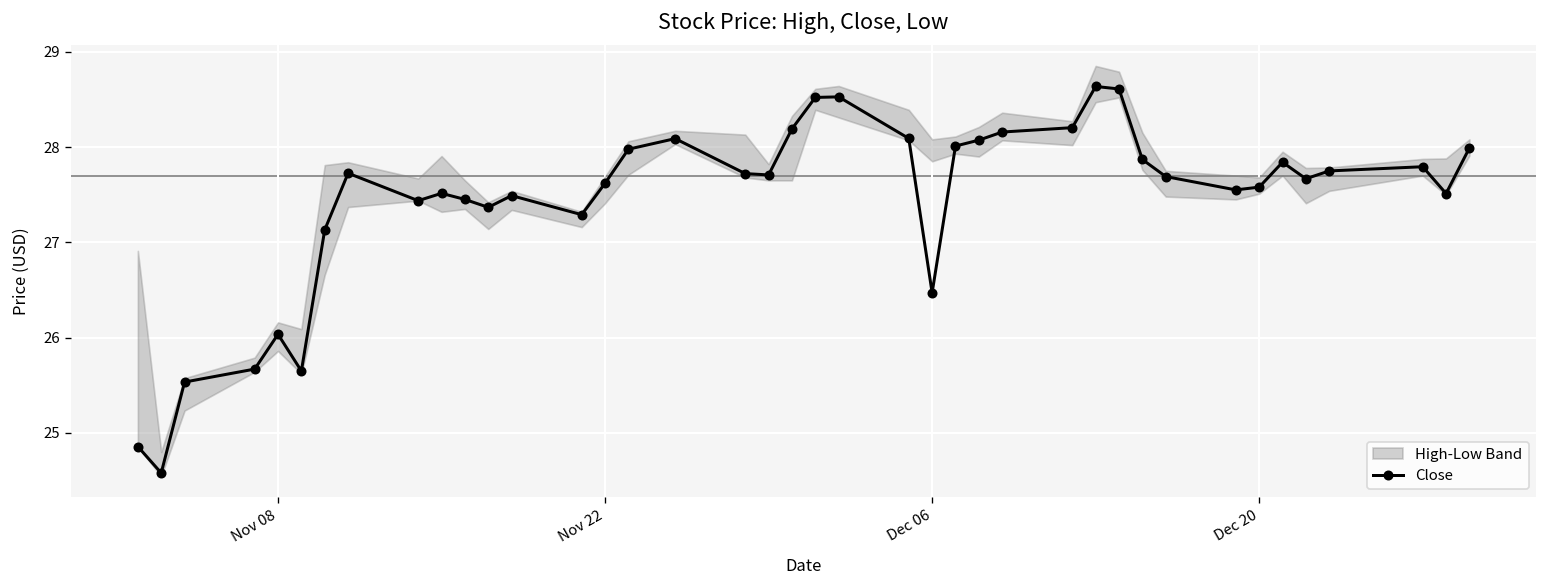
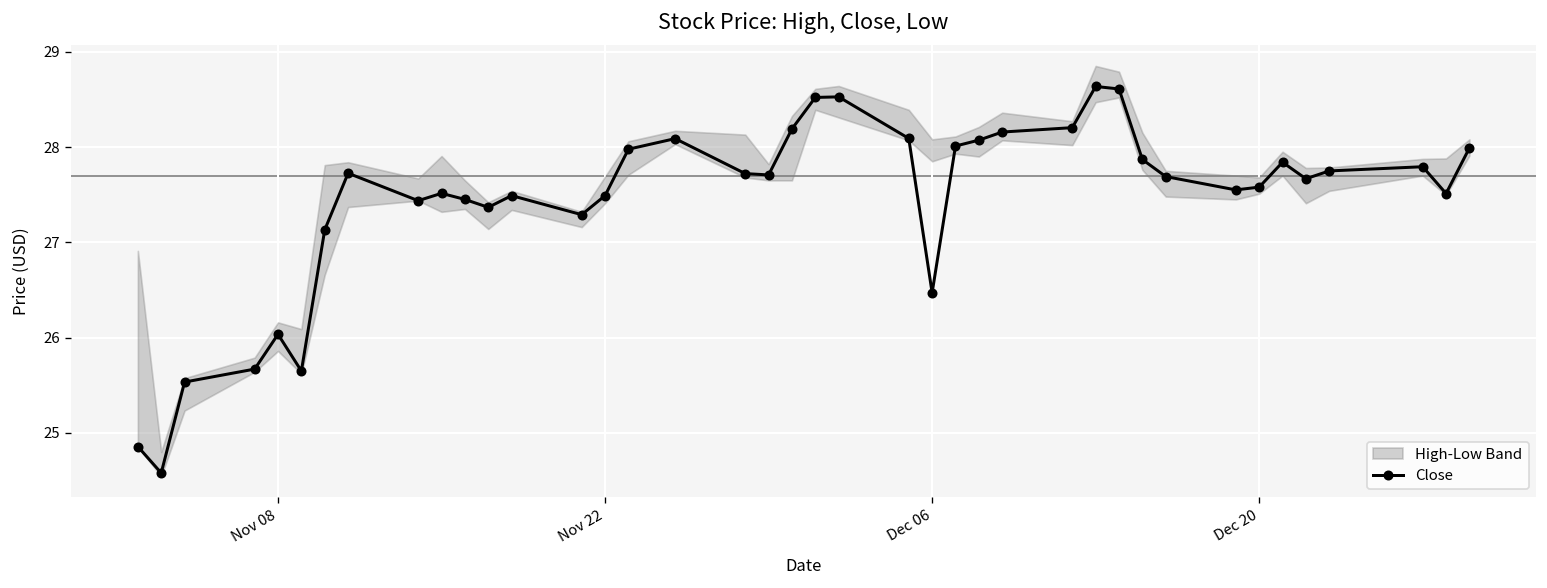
Close, Nov 22: 27.6 -> 27.5
